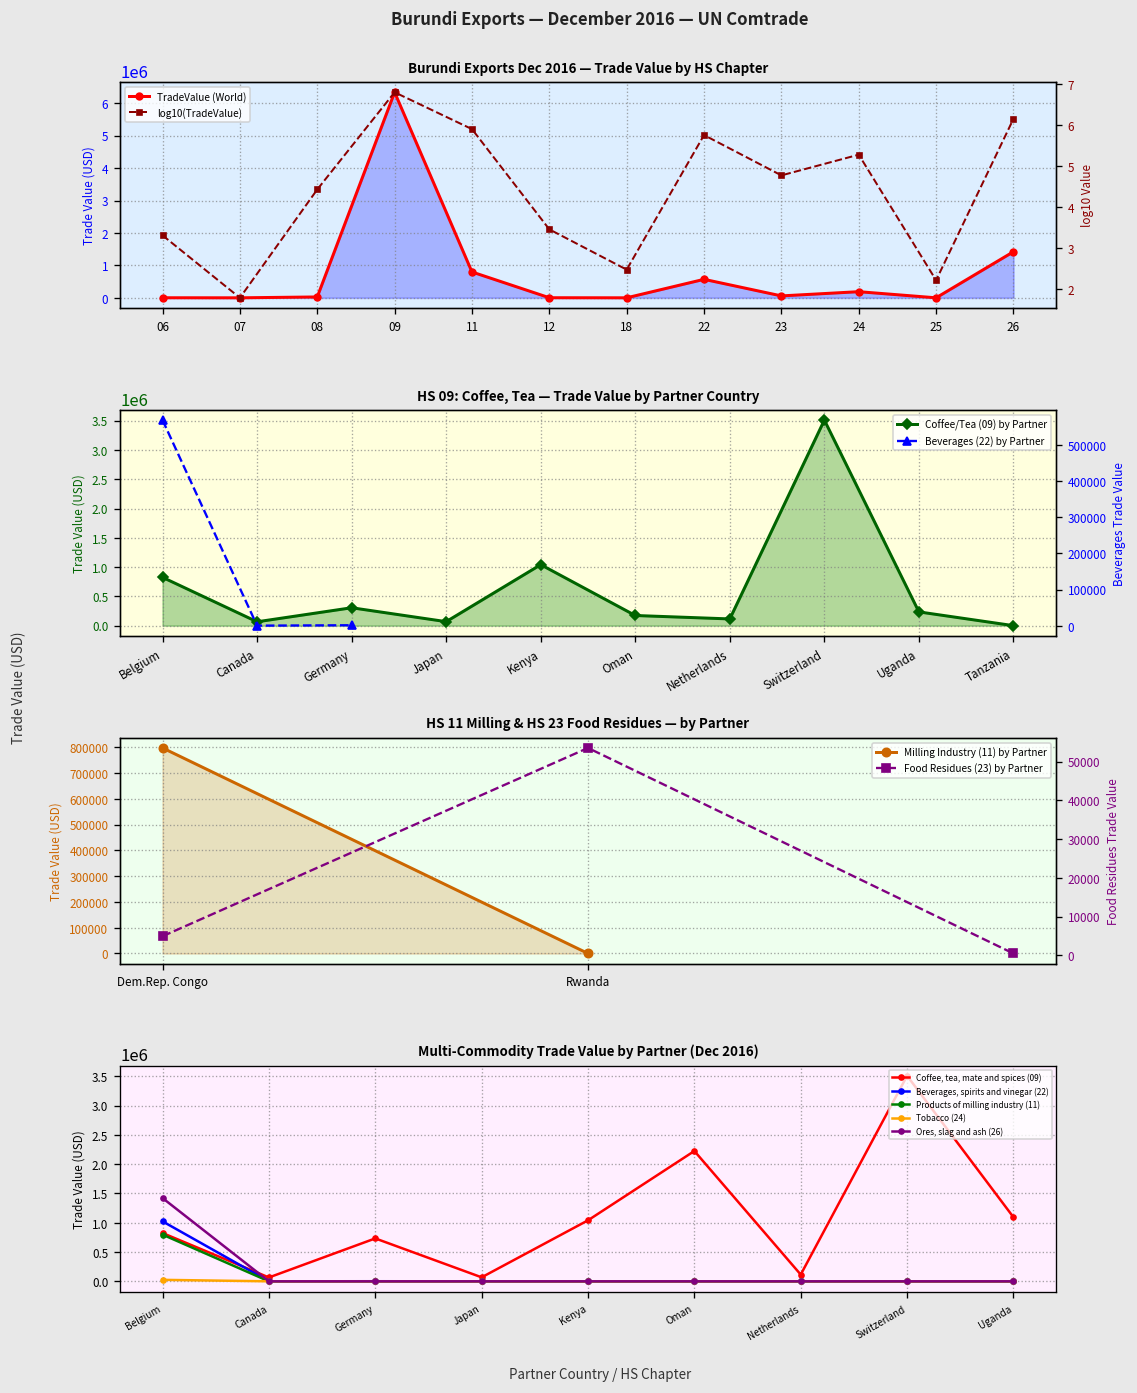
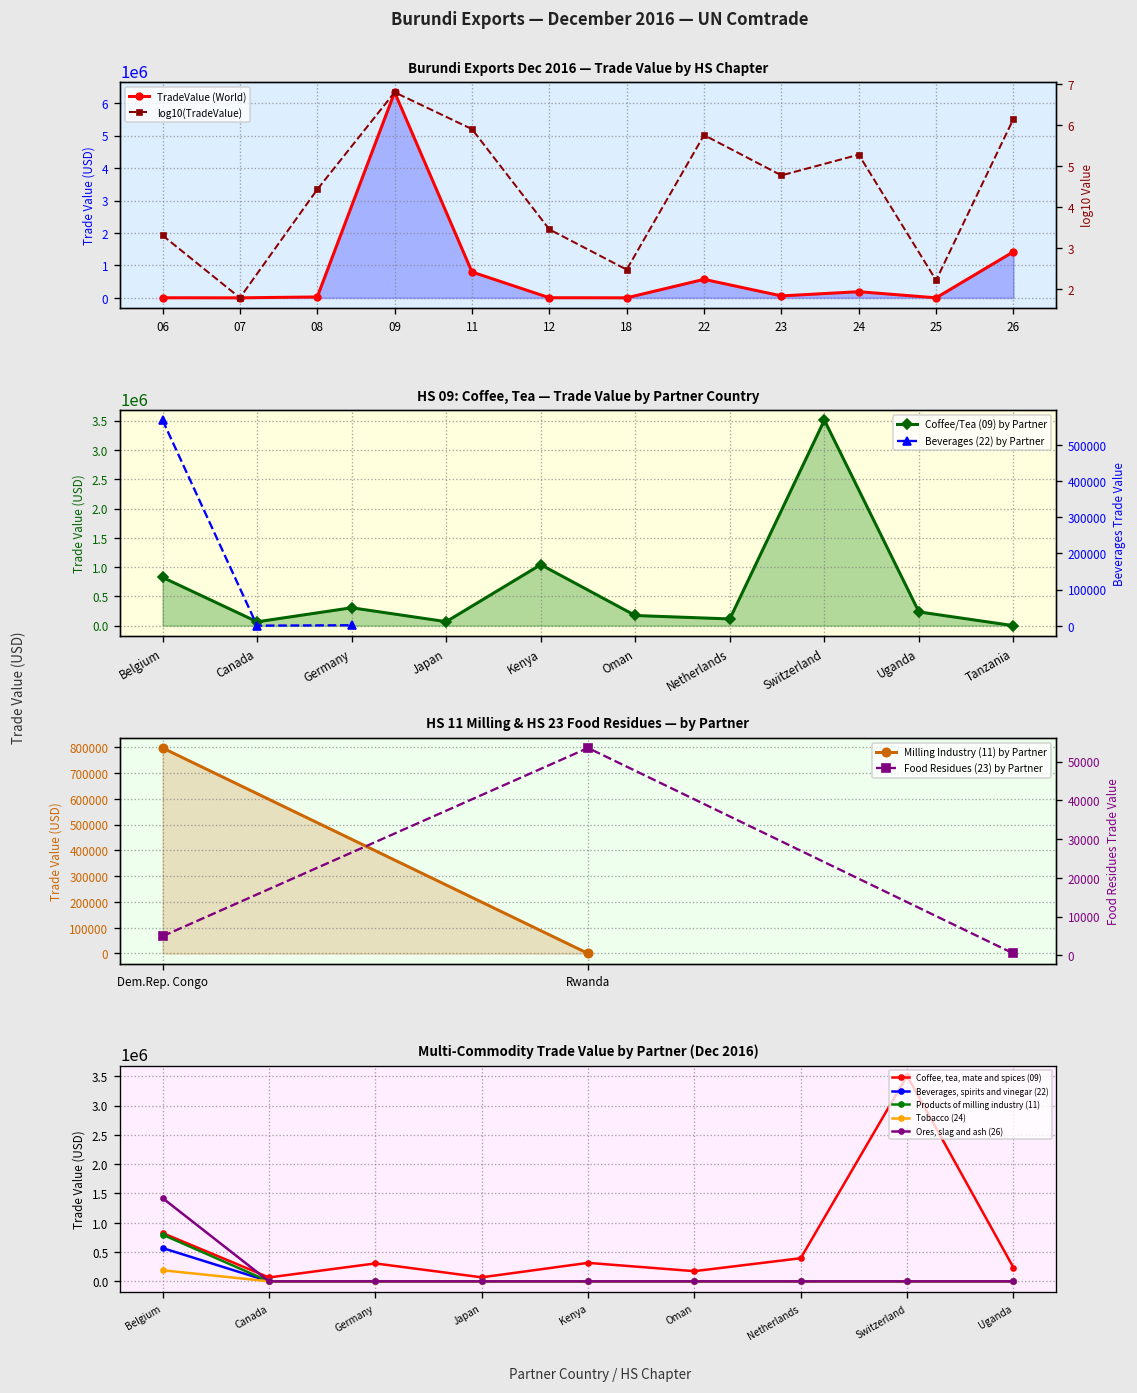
Multi-Commodity Trade Value by Partner (Dec 2016), Beverages, spirits and vinegar (22), Belgium: 1000000 -> 600000
Multi-Commodity Trade Value by Partner (Dec 2016), Tobacco (24), Belgium: 0 -> 200000
Multi-Commodity Trade Value by Partner (Dec 2016), Coffee, tea, mate and spices (09), Germany: 700000 -> 300000
Multi-Commodity Trade Value by Partner (Dec 2016), Coffee, tea, mate and spices (09), Kenya: 1000000 -> 300000
Multi-Commodity Trade Value by Partner (Dec 2016), Coffee, tea, mate and spices (09), Oman: 2200000 -> 200000
Multi-Commodity Trade Value by Partner (Dec 2016), Coffee, tea, mate and spices (09), Netherlands: 100000 -> 400000
Multi-Commodity Trade Value by Partner (Dec 2016), Coffee, tea, mate and spices (09), Uganda: 1100000 -> 200000
